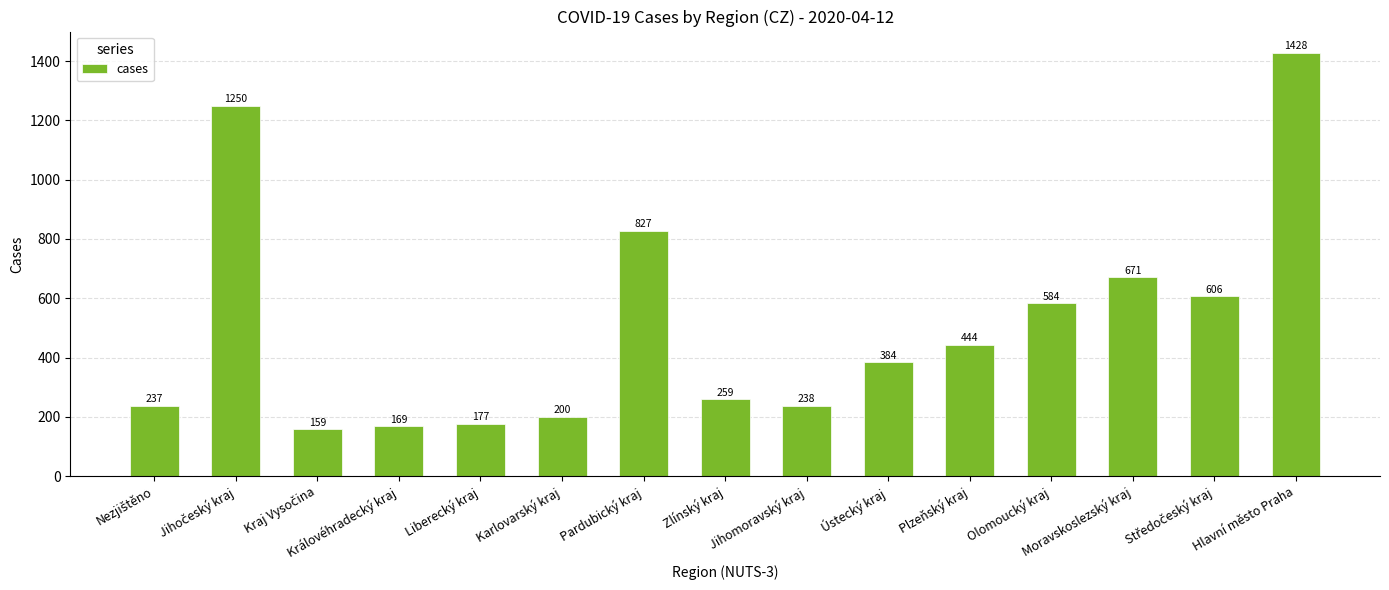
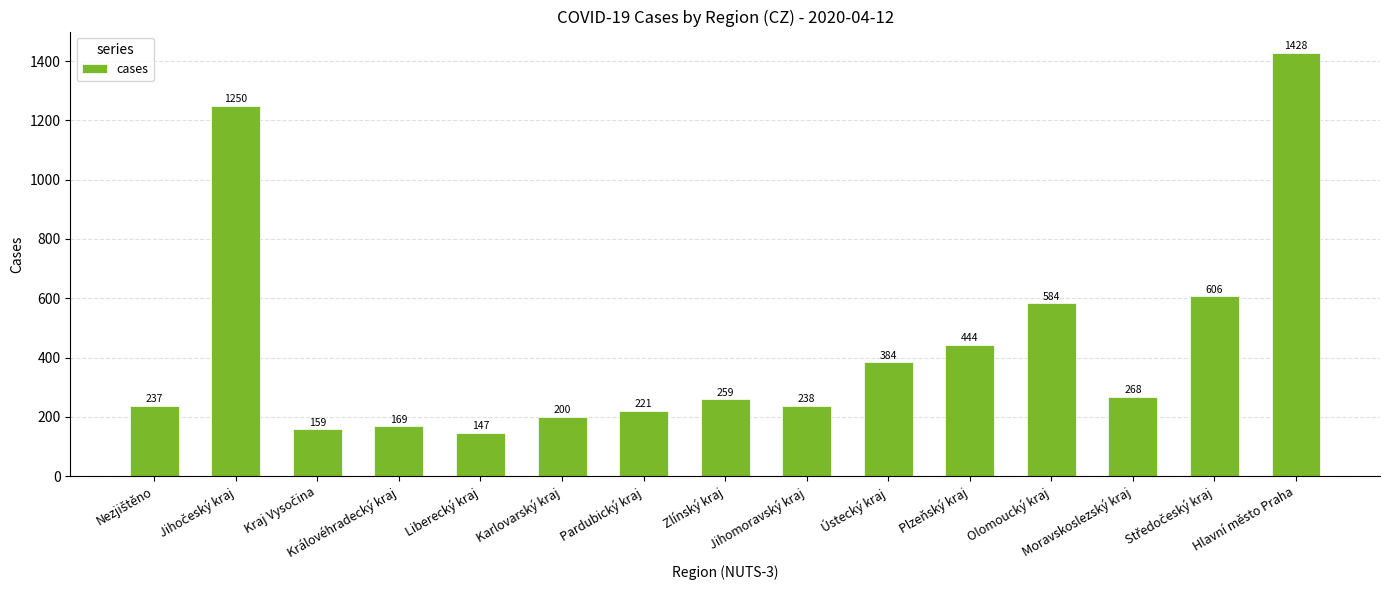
Liberecký kraj: 177 -> 147
Pardubický kraj: 827 -> 221
Moravskoslezský kraj: 671 -> 268
